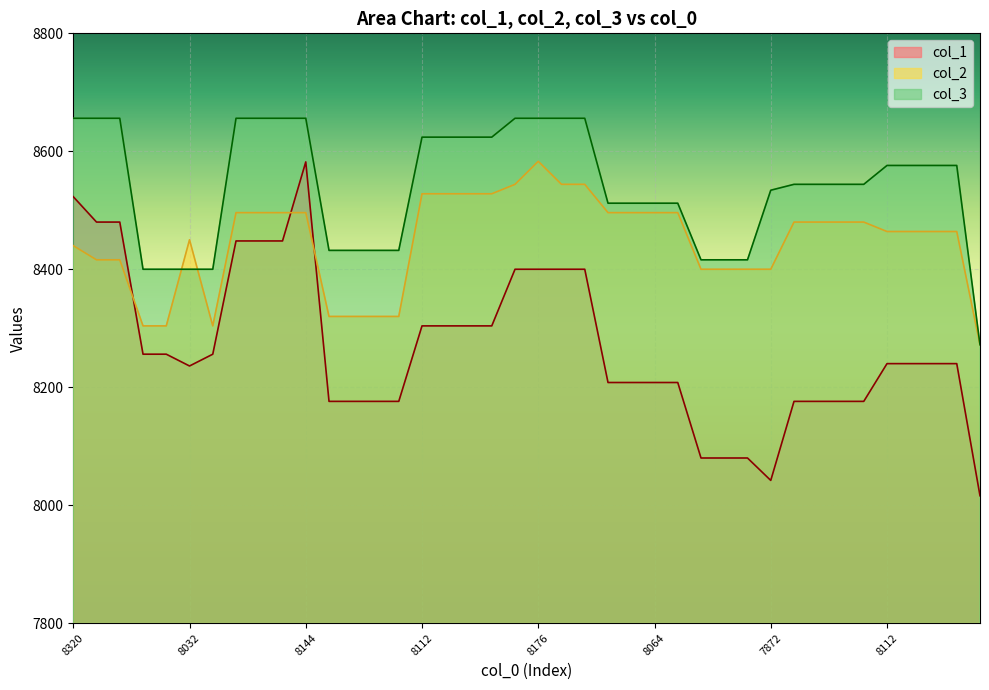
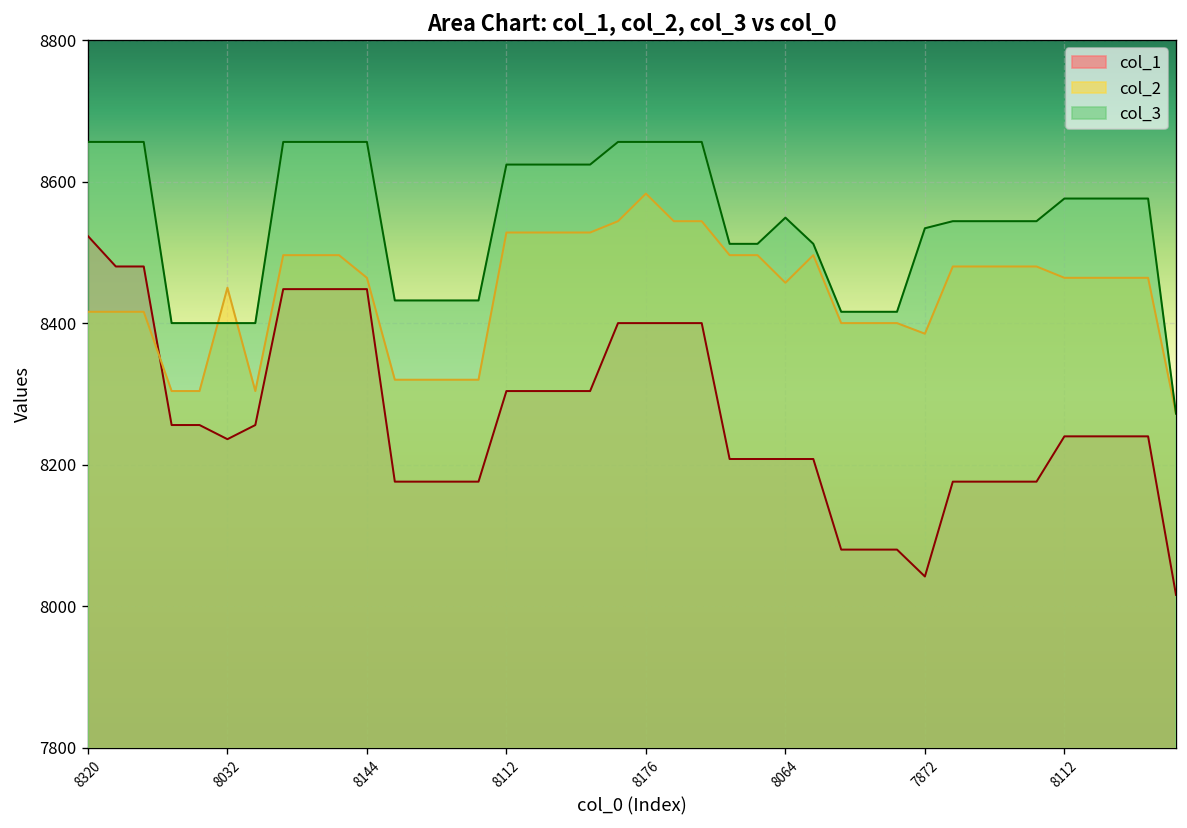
col_2, 8320: 8440 -> 8420
col_1, 8144: 8580 -> 8450
col_2, 8144: 8500 -> 8460
col_2, 8064: 8500 -> 8460
col_3, 8064: 8510 -> 8550
col_2, 7872: 8400 -> 8390
